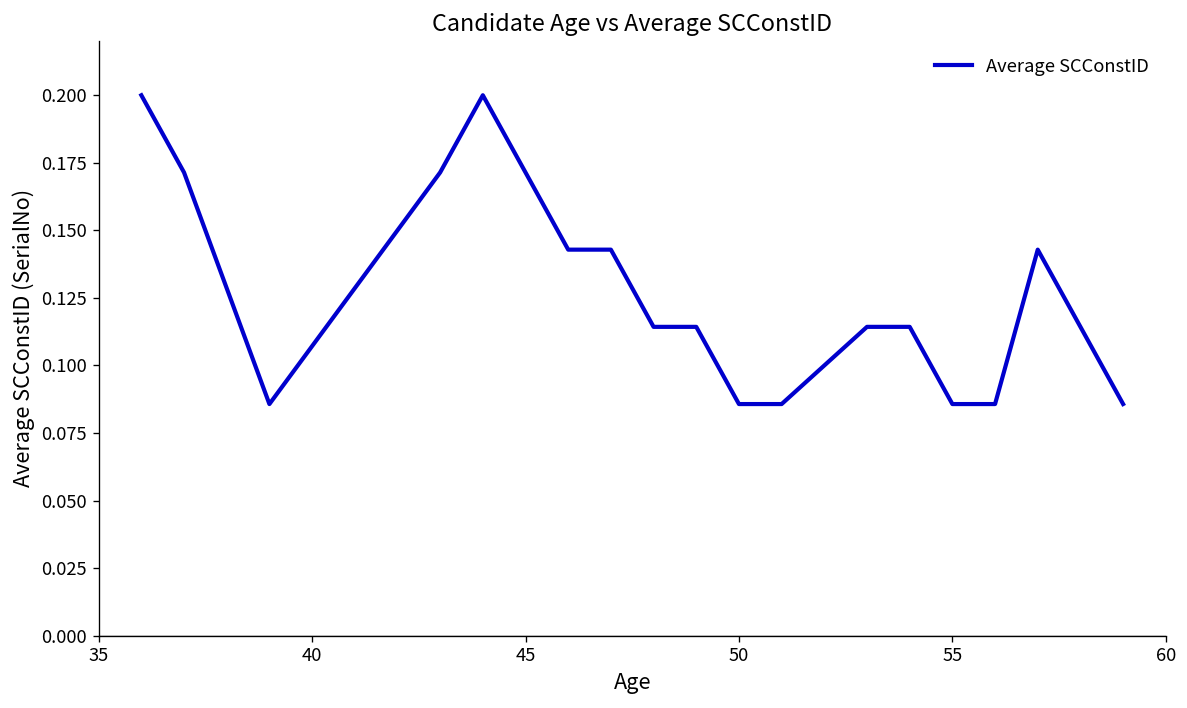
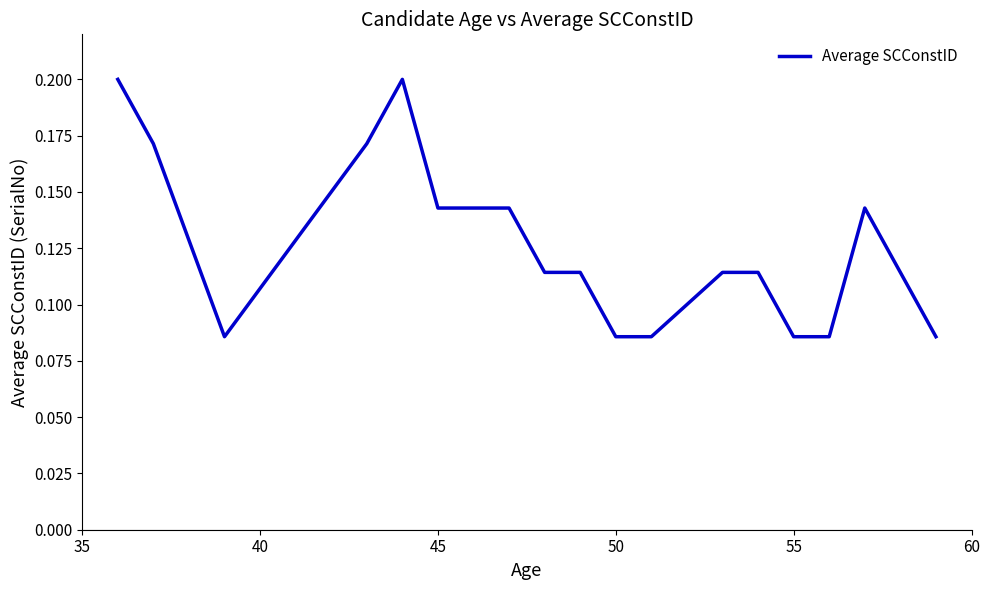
45: 0.171 -> 0.143
